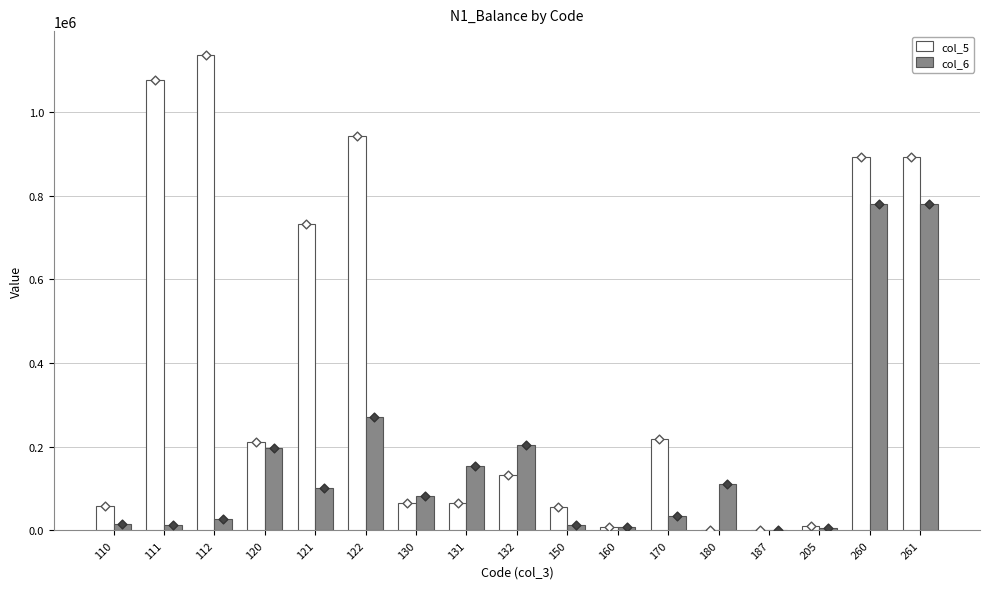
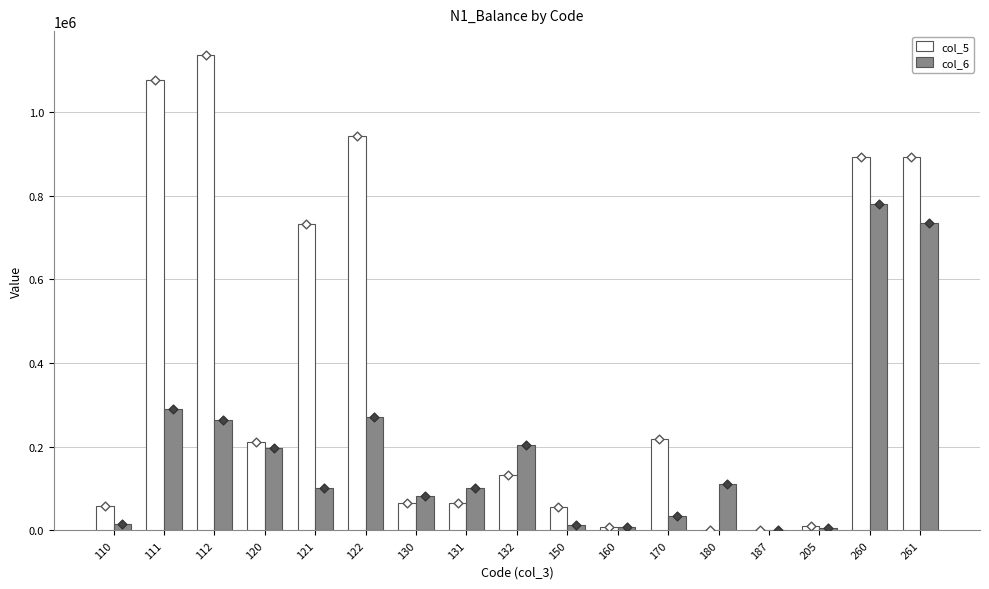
col_6, 111: 10000 -> 290000
col_6, 112: 30000 -> 260000
col_6, 131: 150000 -> 100000
col_6, 261: 780000 -> 740000
